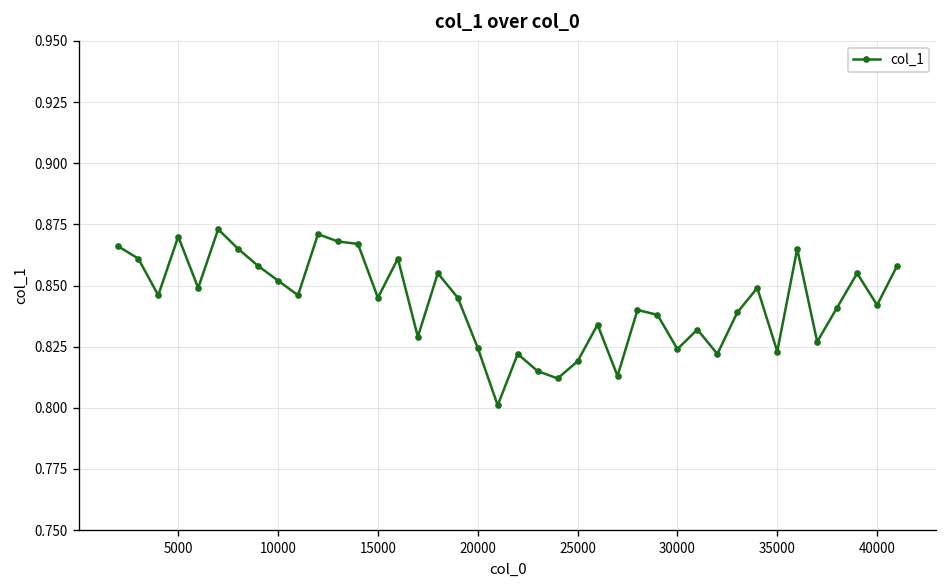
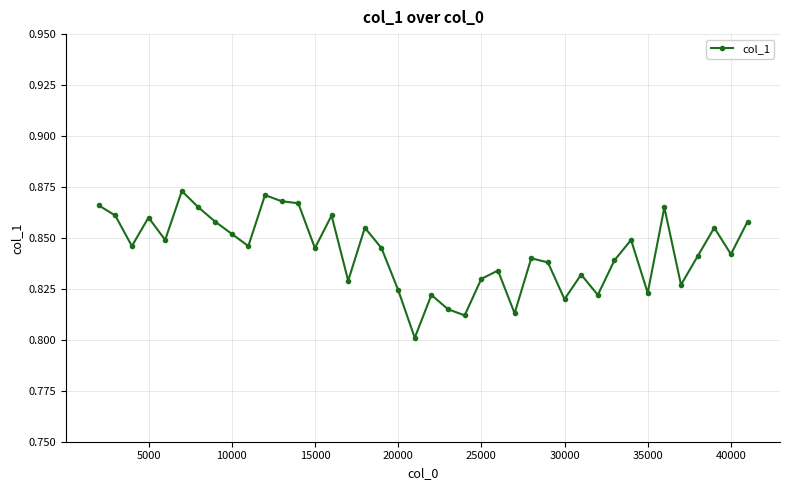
5000: 0.87 -> 0.86
25000: 0.819 -> 0.830
30000: 0.824 -> 0.820
